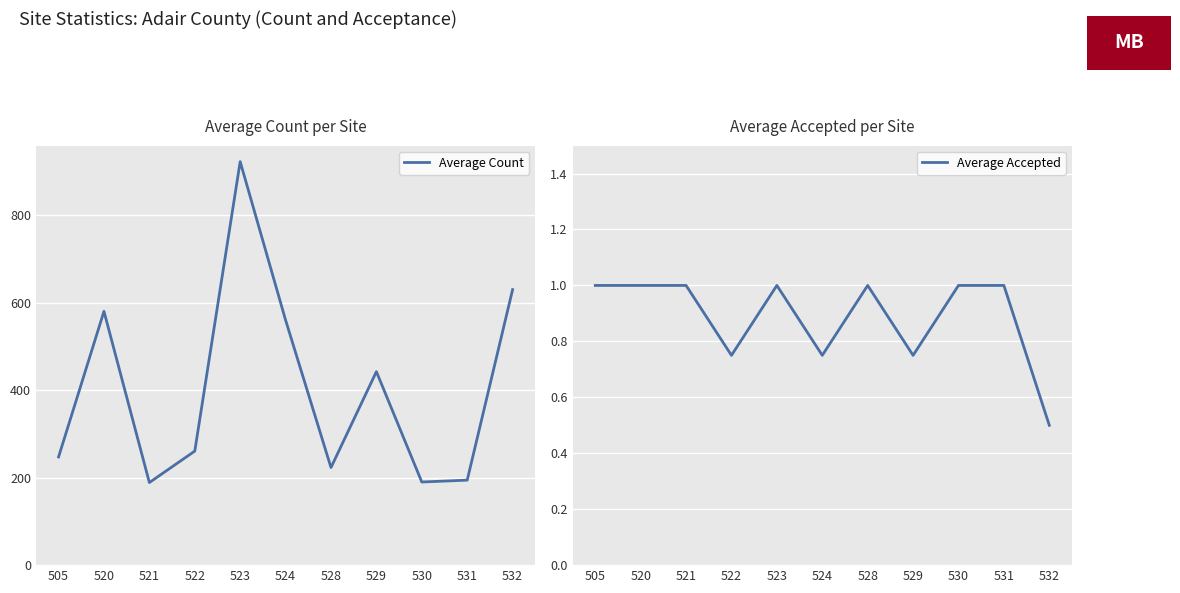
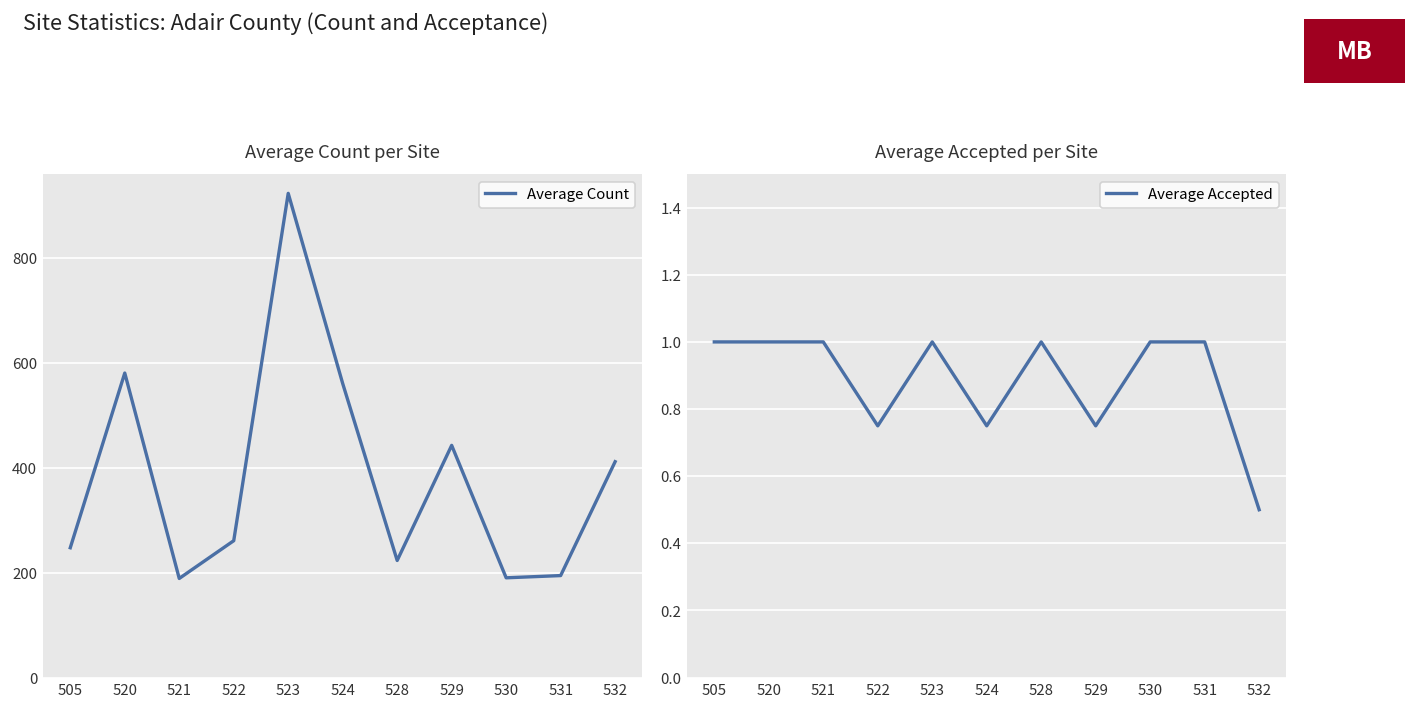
Average Count per Site, 532: 630 -> 410
